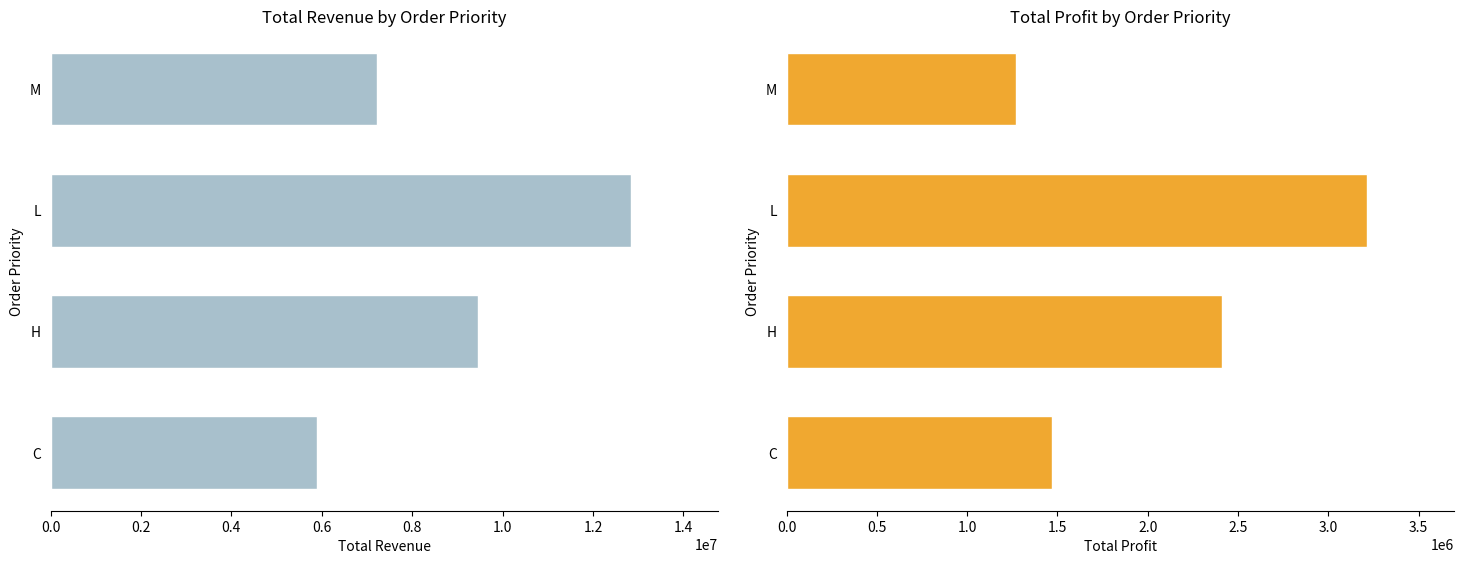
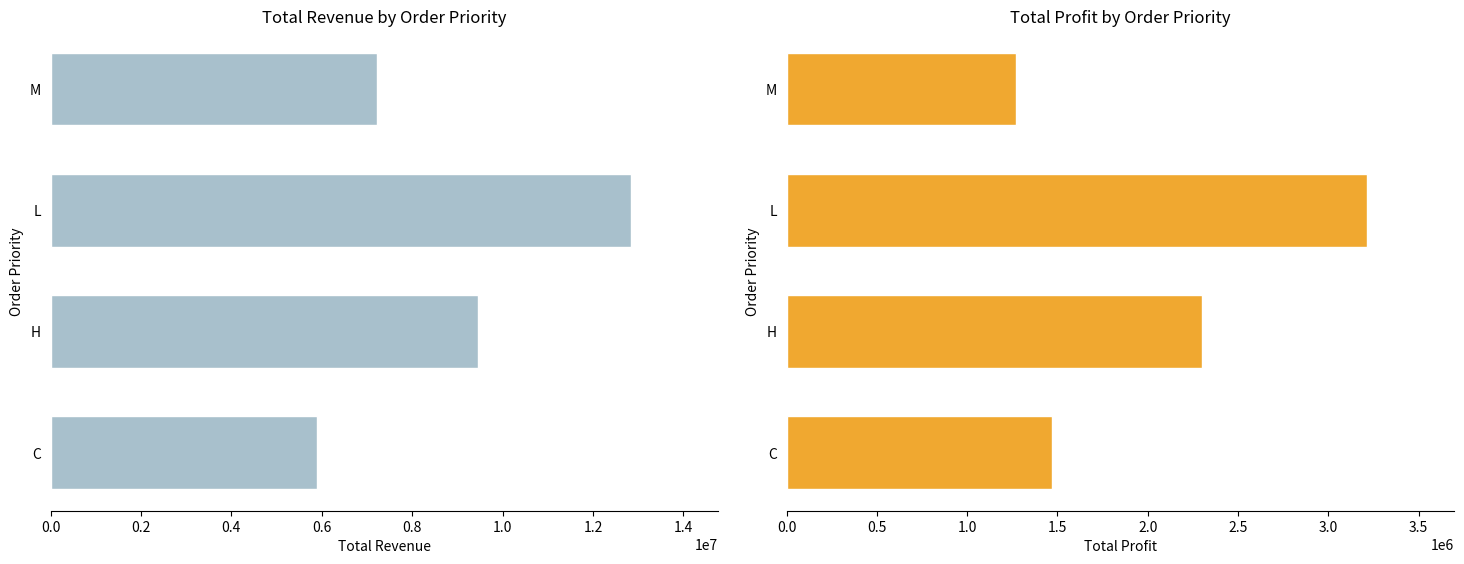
Total Profit by Order Priority, H: 2410000 -> 2300000
